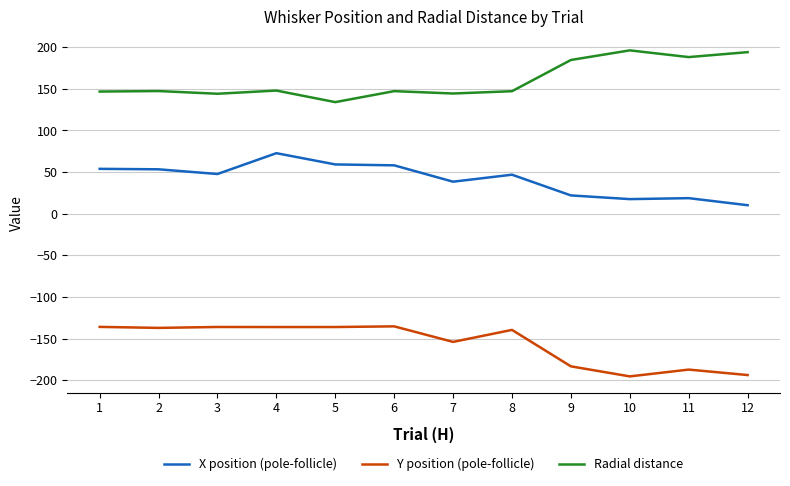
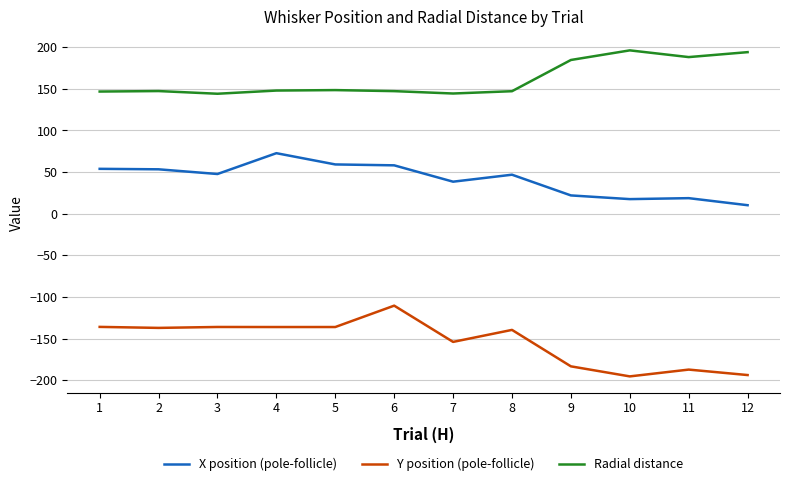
Radial distance, 5: 130 -> 150
Y position (pole-follicle), 6: -140 -> -110
